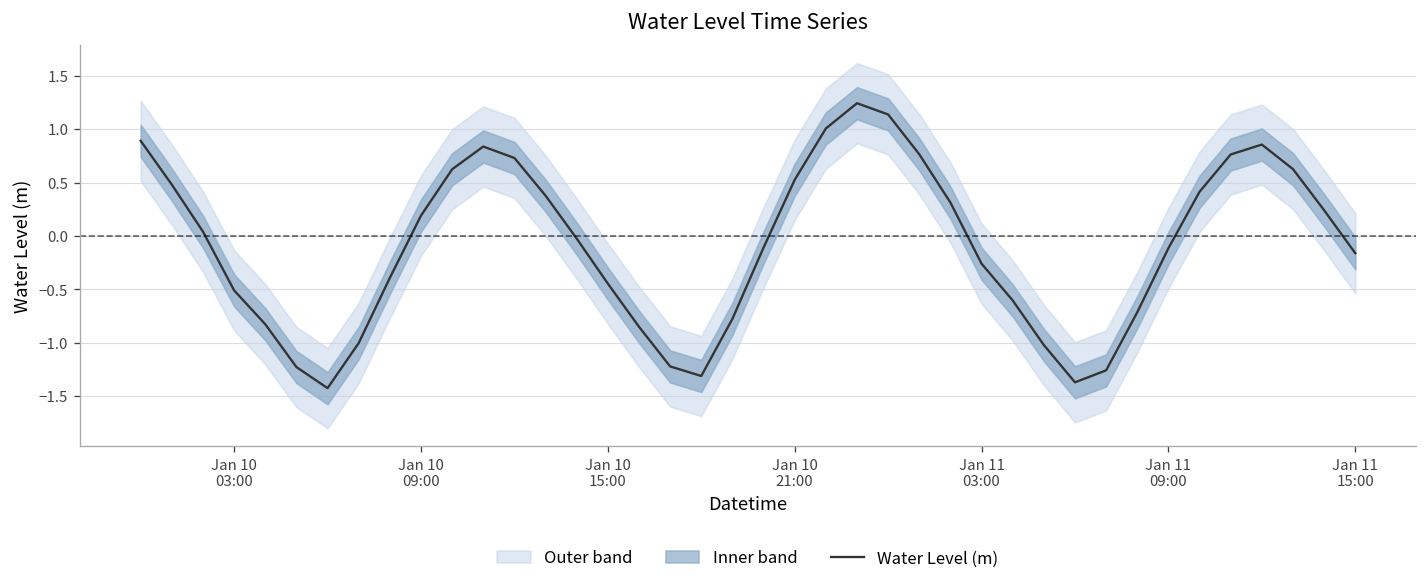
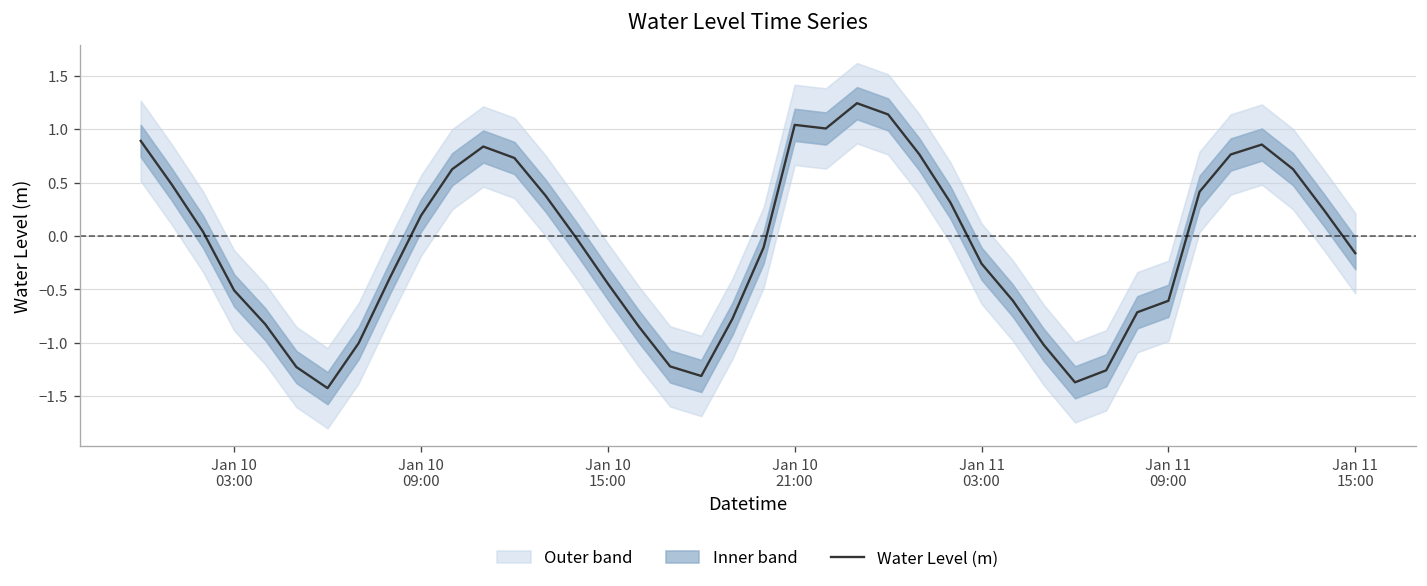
Water Level (m), Jan 10 21:00: 0.5 -> 1.0
Water Level (m), Jan 11 09:00: -0.1 -> -0.6
